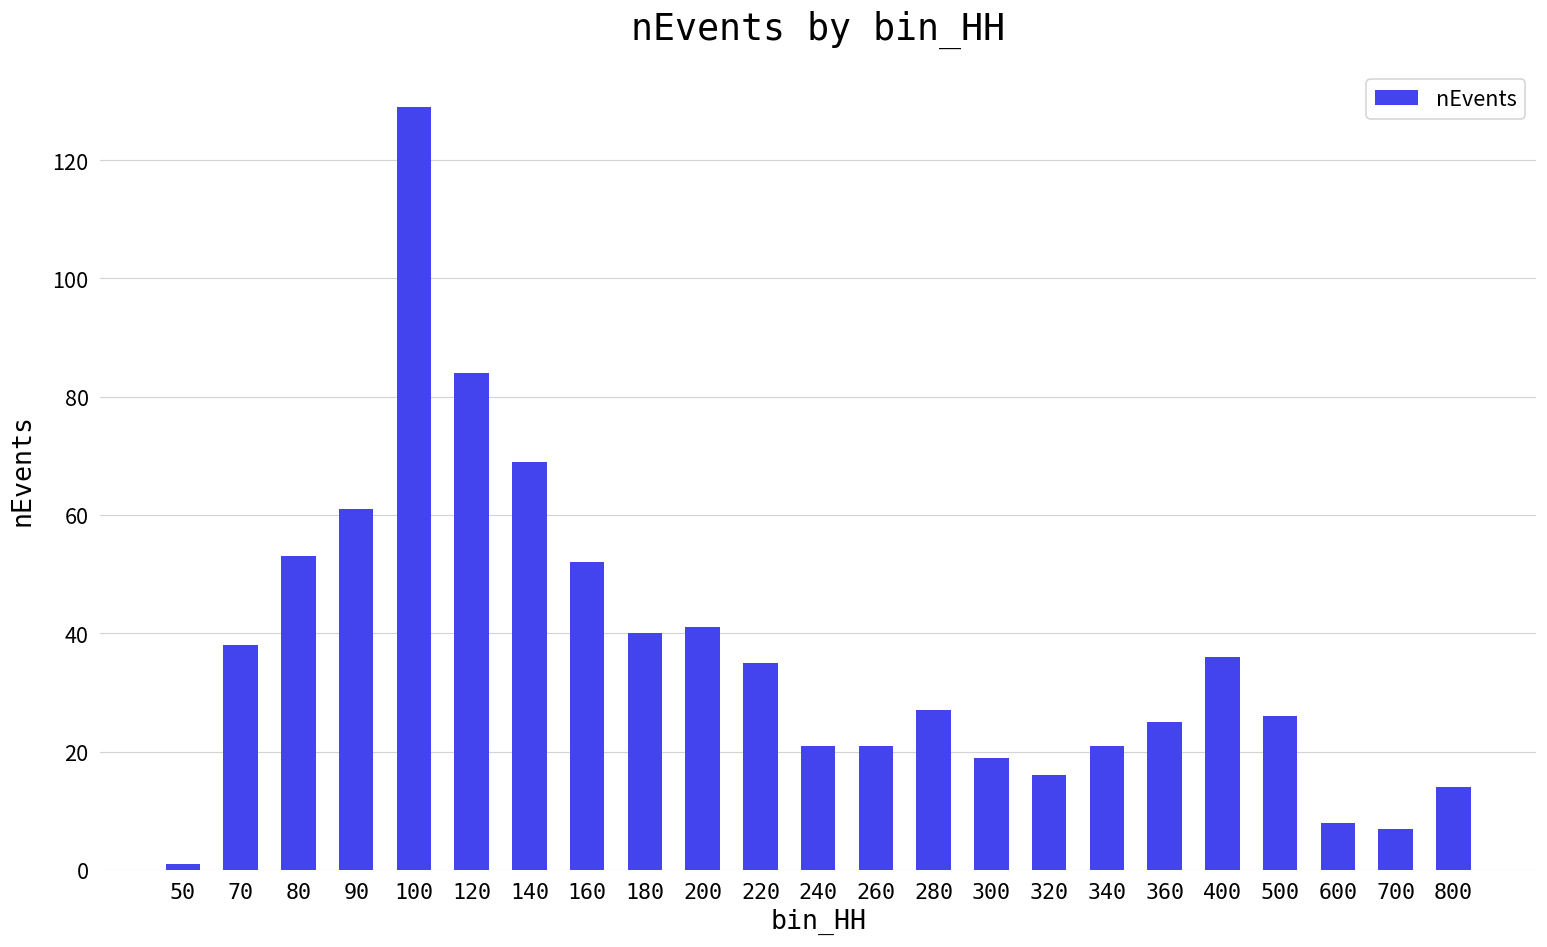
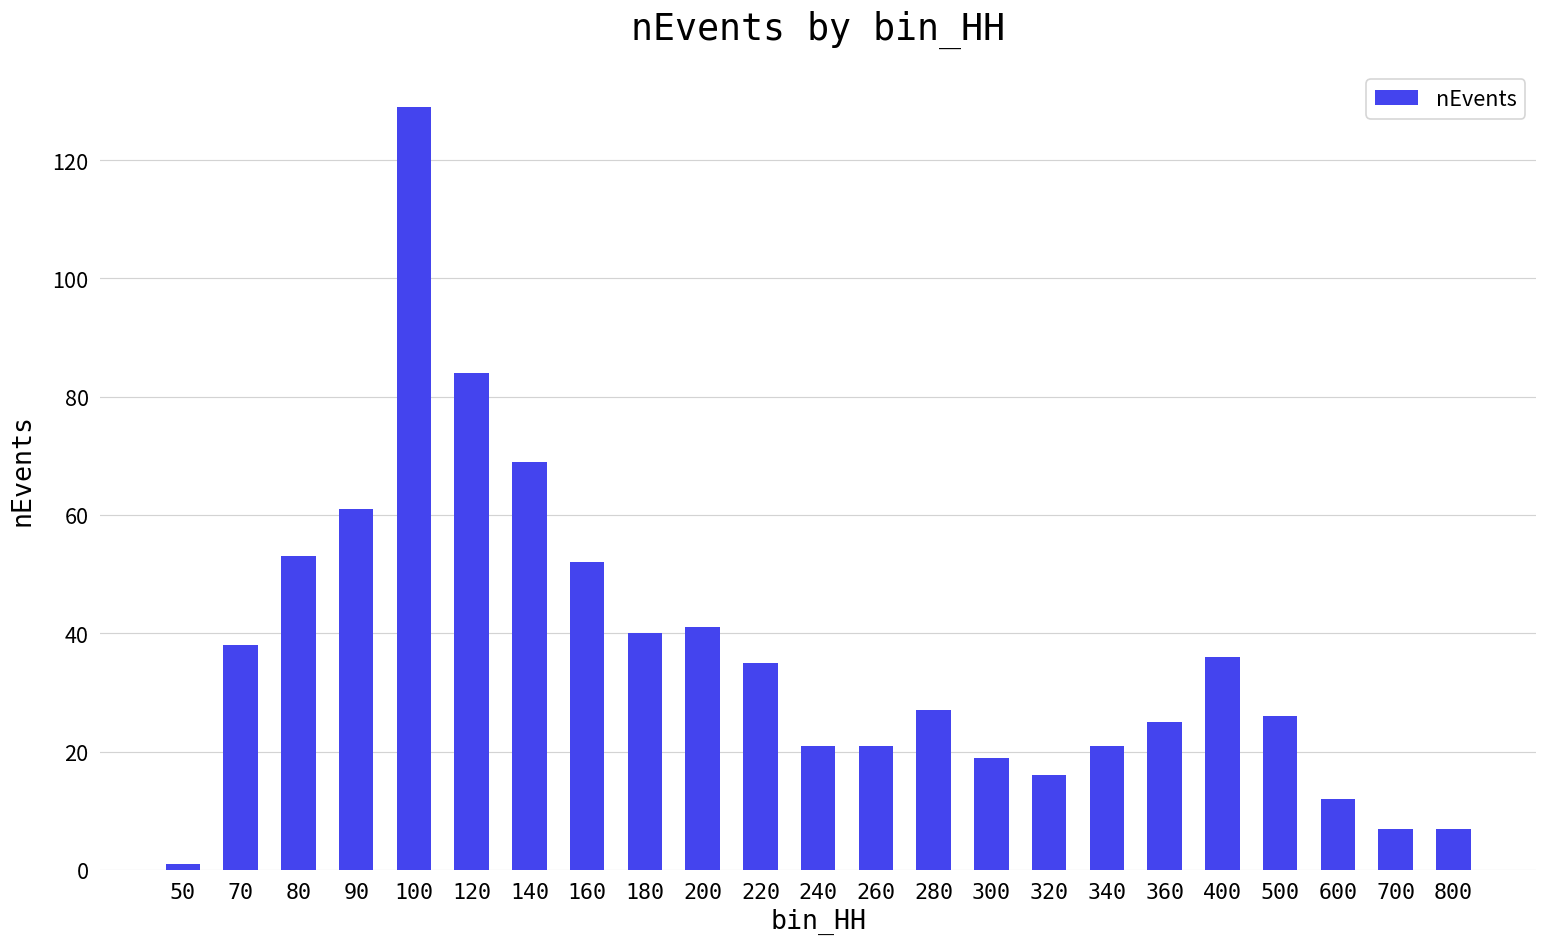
600: 8 -> 12
800: 14 -> 7
